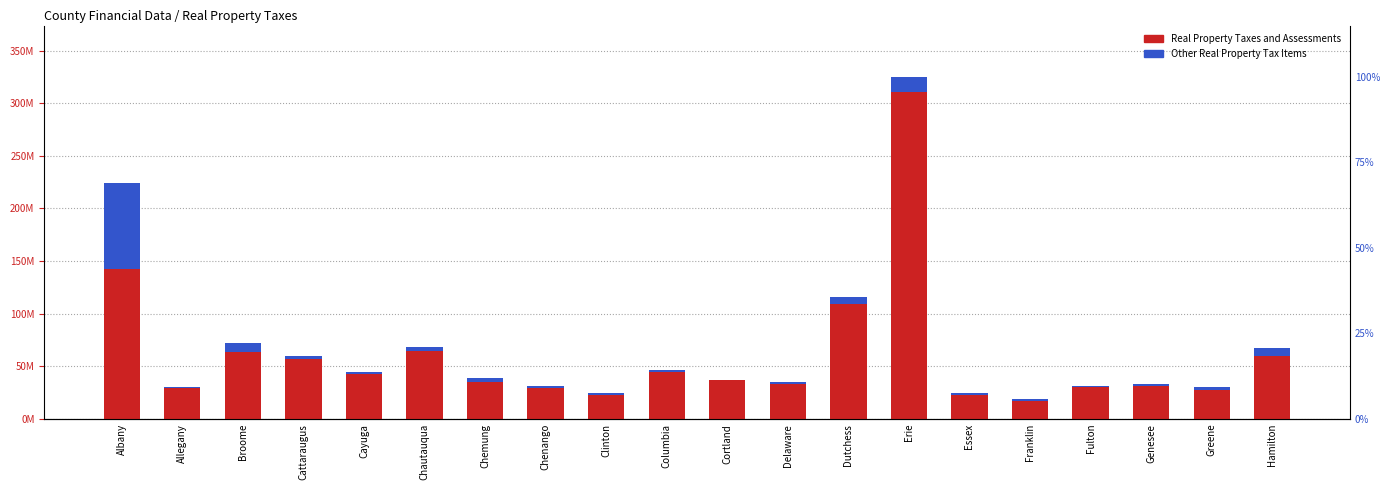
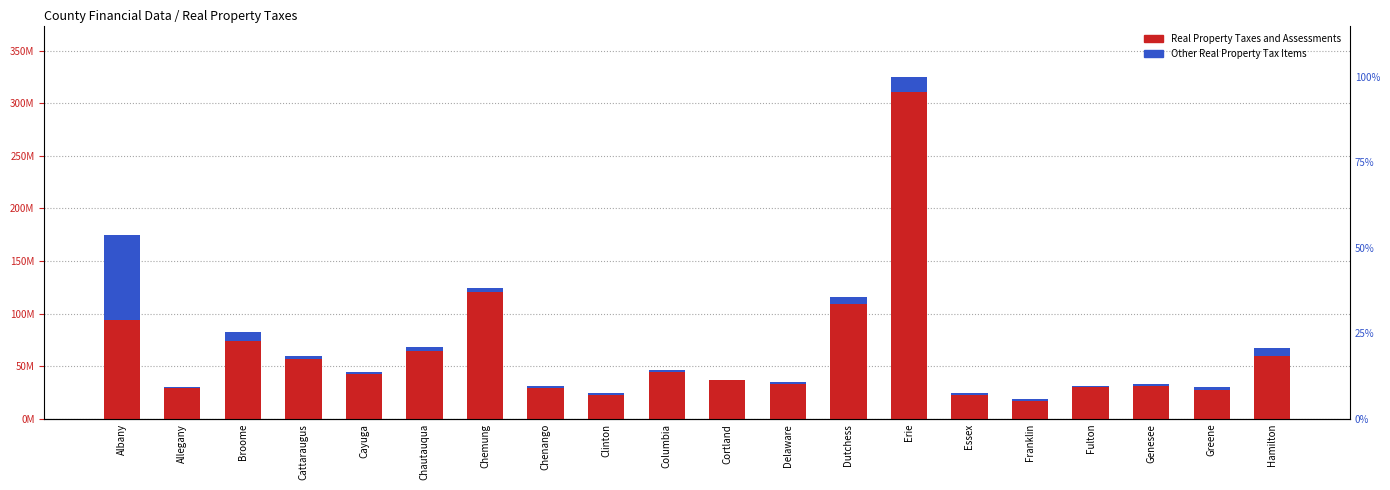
Real Property Taxes and Assessments, Albany: 143000000 -> 94000000
Real Property Taxes and Assessments, Broome: 63000000 -> 74000000
Real Property Taxes and Assessments, Chemung: 35000000 -> 121000000
